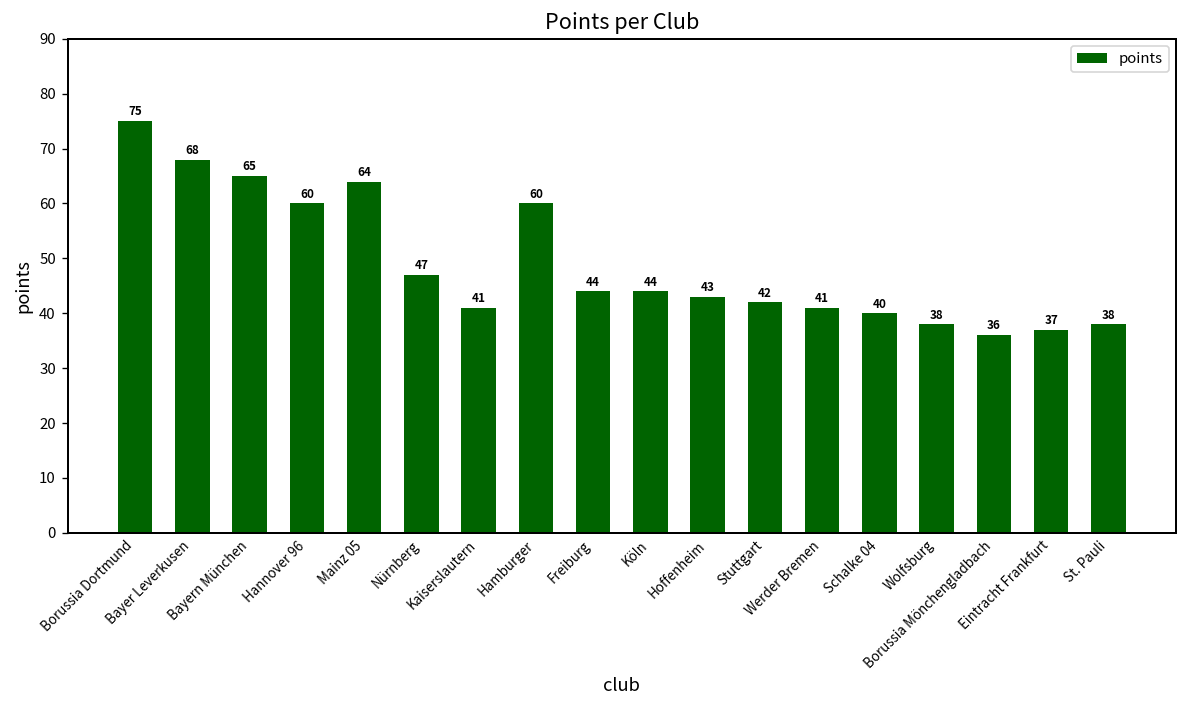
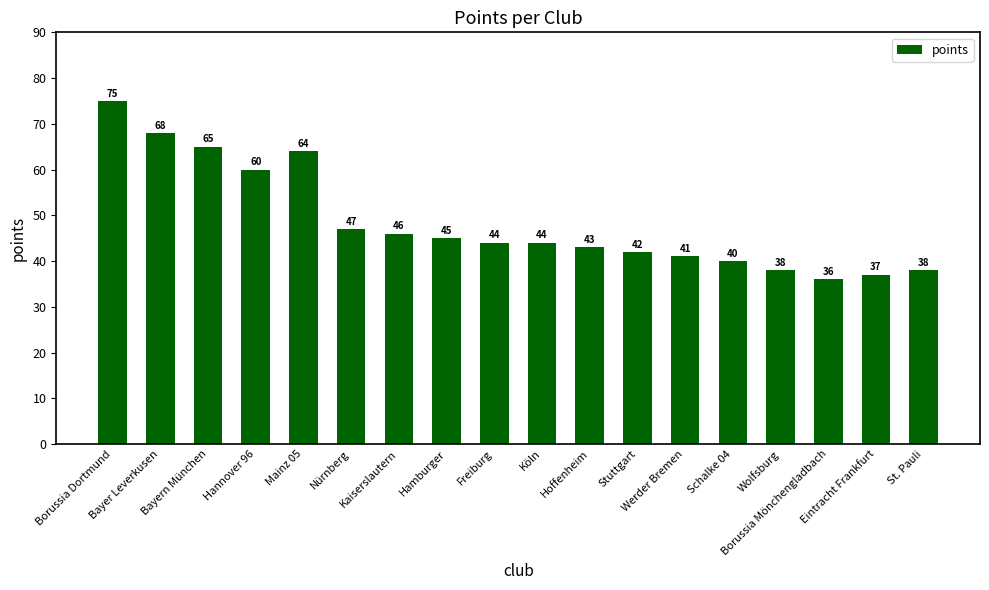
Kaiserslautern: 41 -> 46
Hamburger: 60 -> 45
